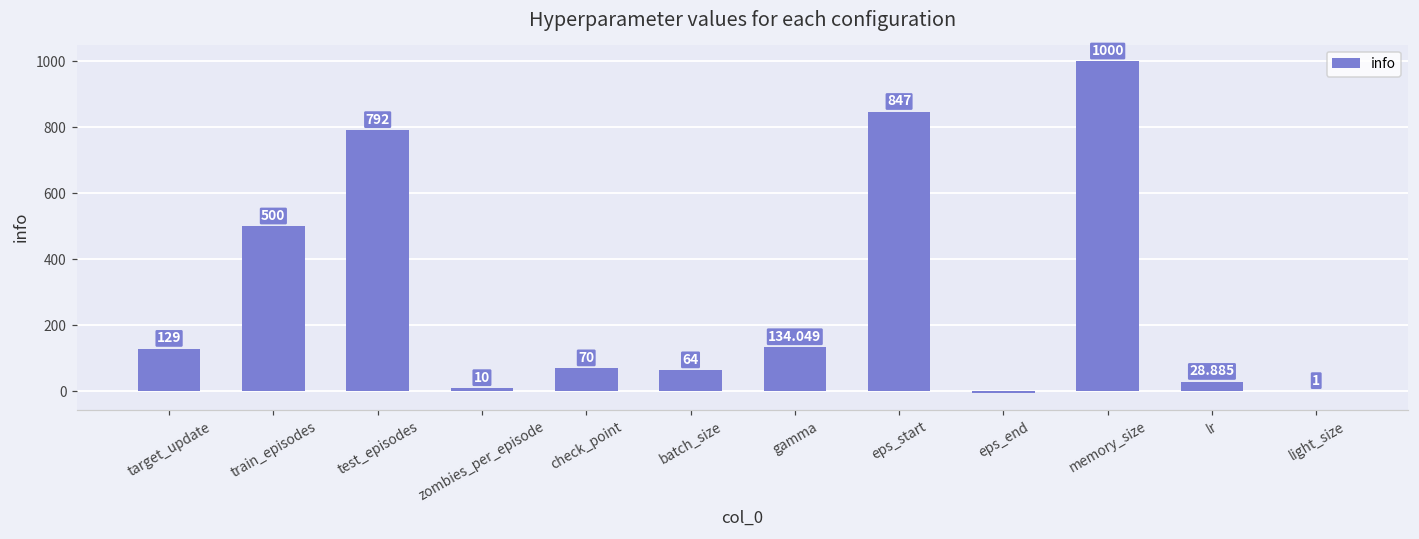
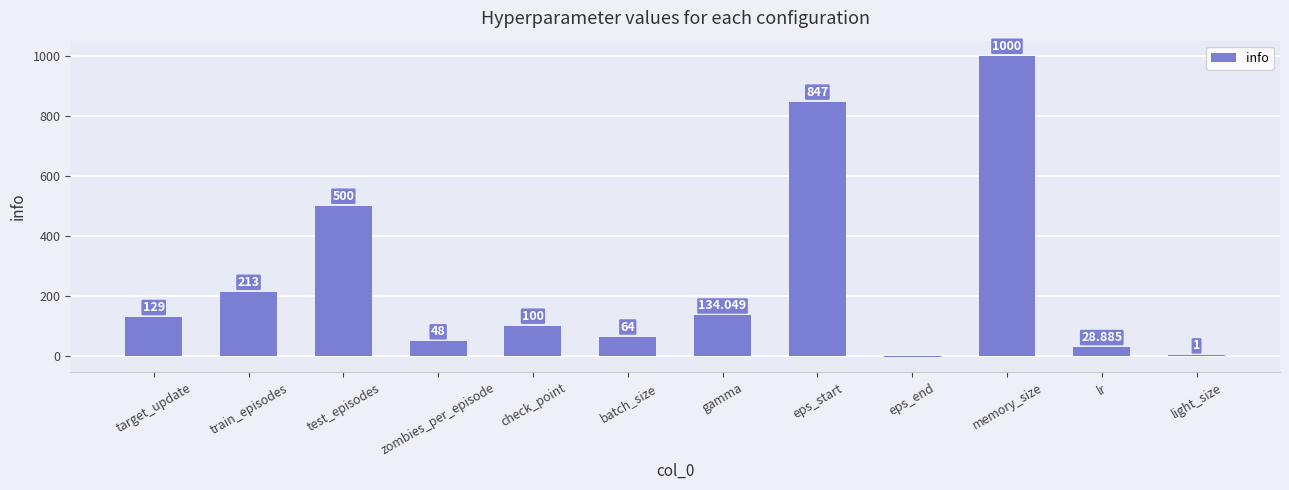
train_episodes: 500 -> 213
test_episodes: 792 -> 500
zombies_per_episode: 10 -> 48
check_point: 70 -> 100
